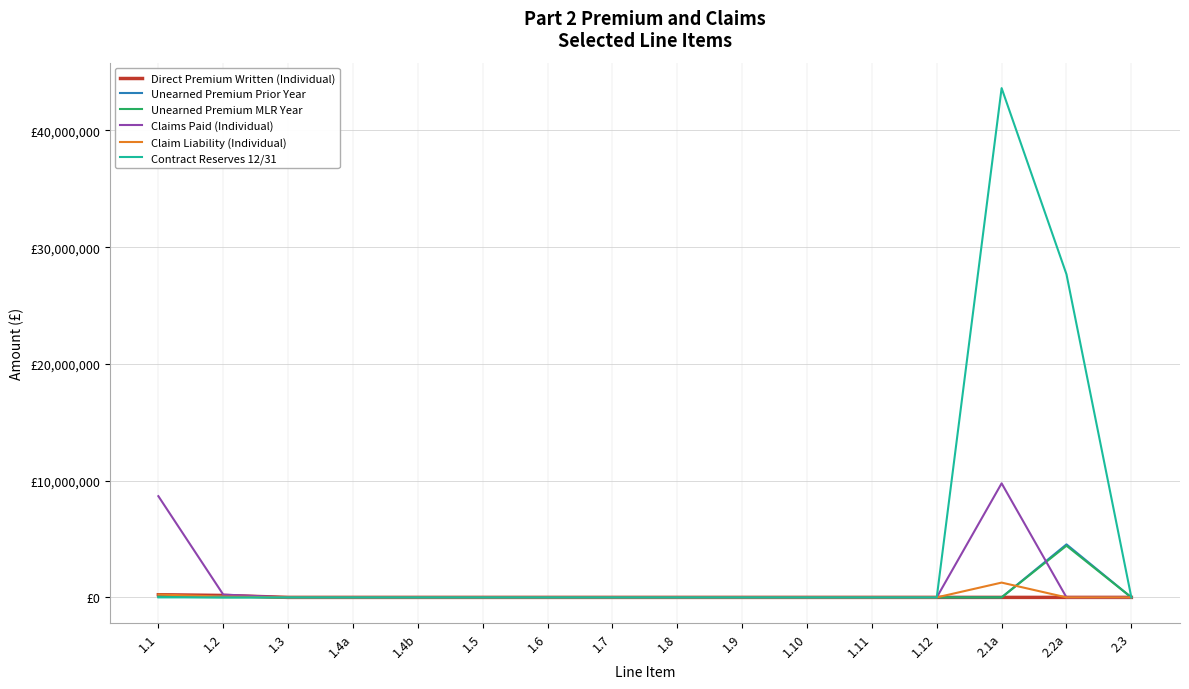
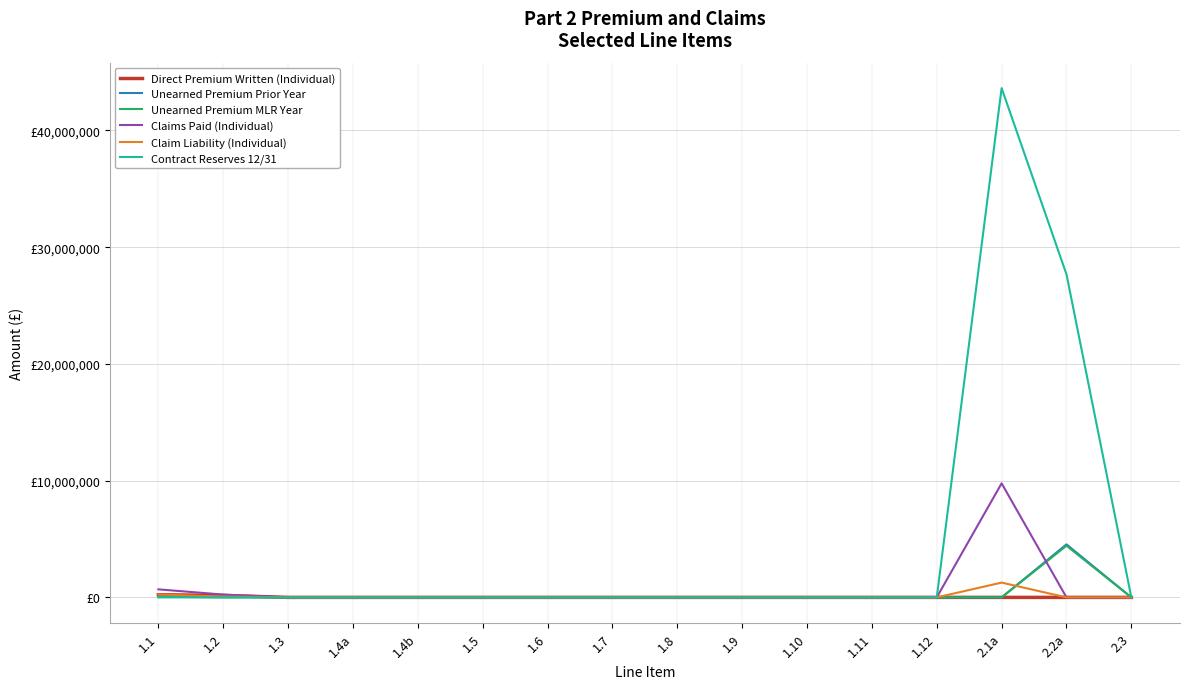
Claims Paid (Individual), 1.1: £8,700,000 -> £700,000
